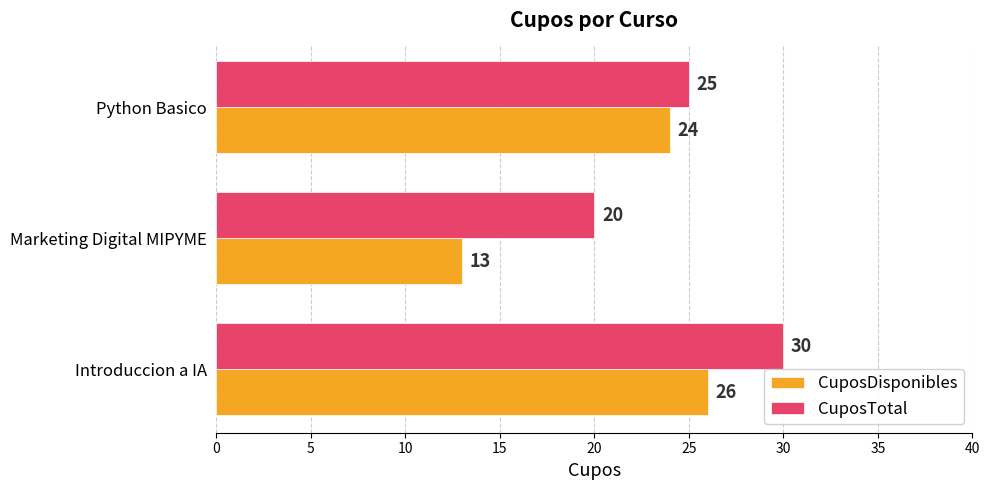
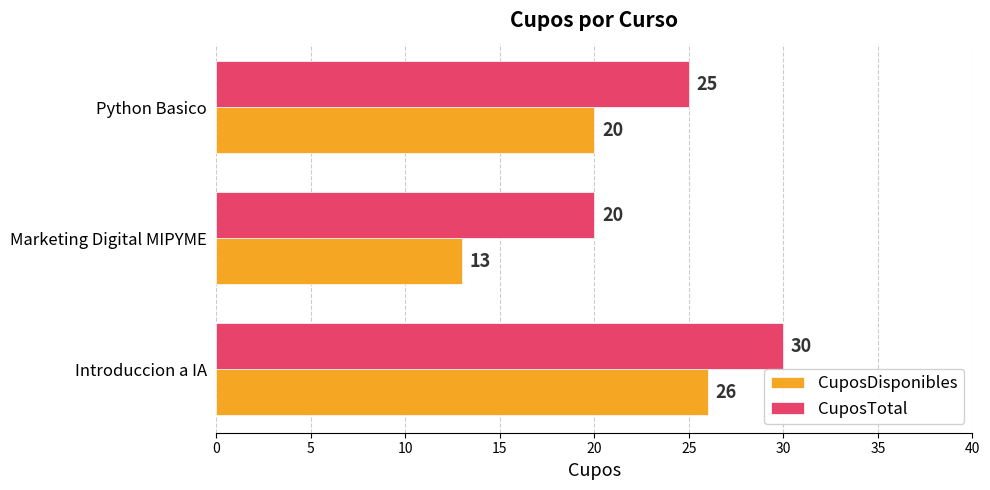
CuposDisponibles, Python Basico: 24 -> 20
